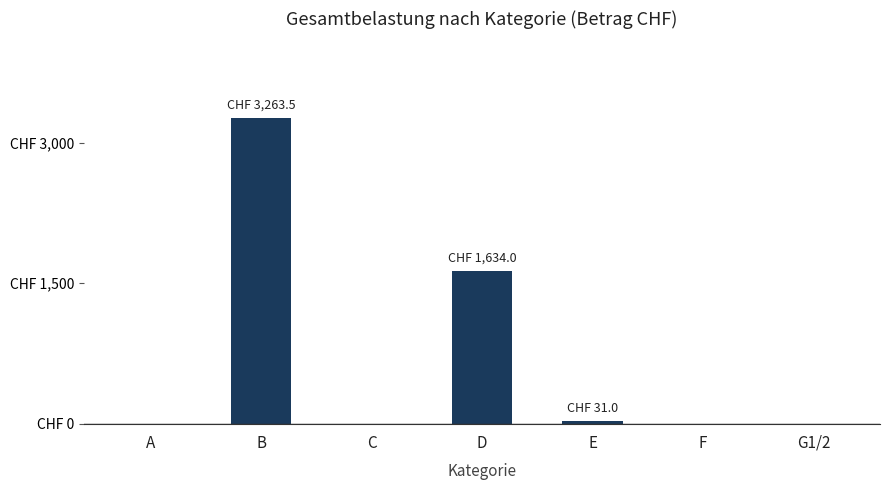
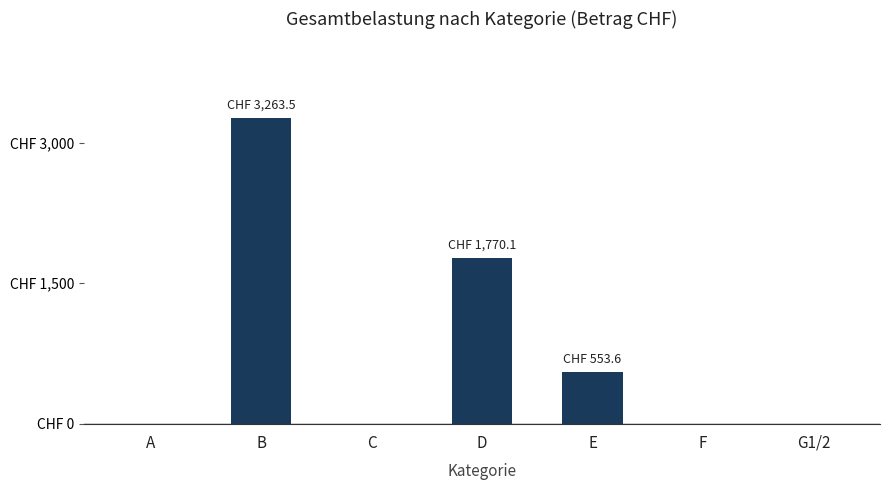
D: 1,634.0 -> 1,770.1
E: 31.0 -> 553.6
